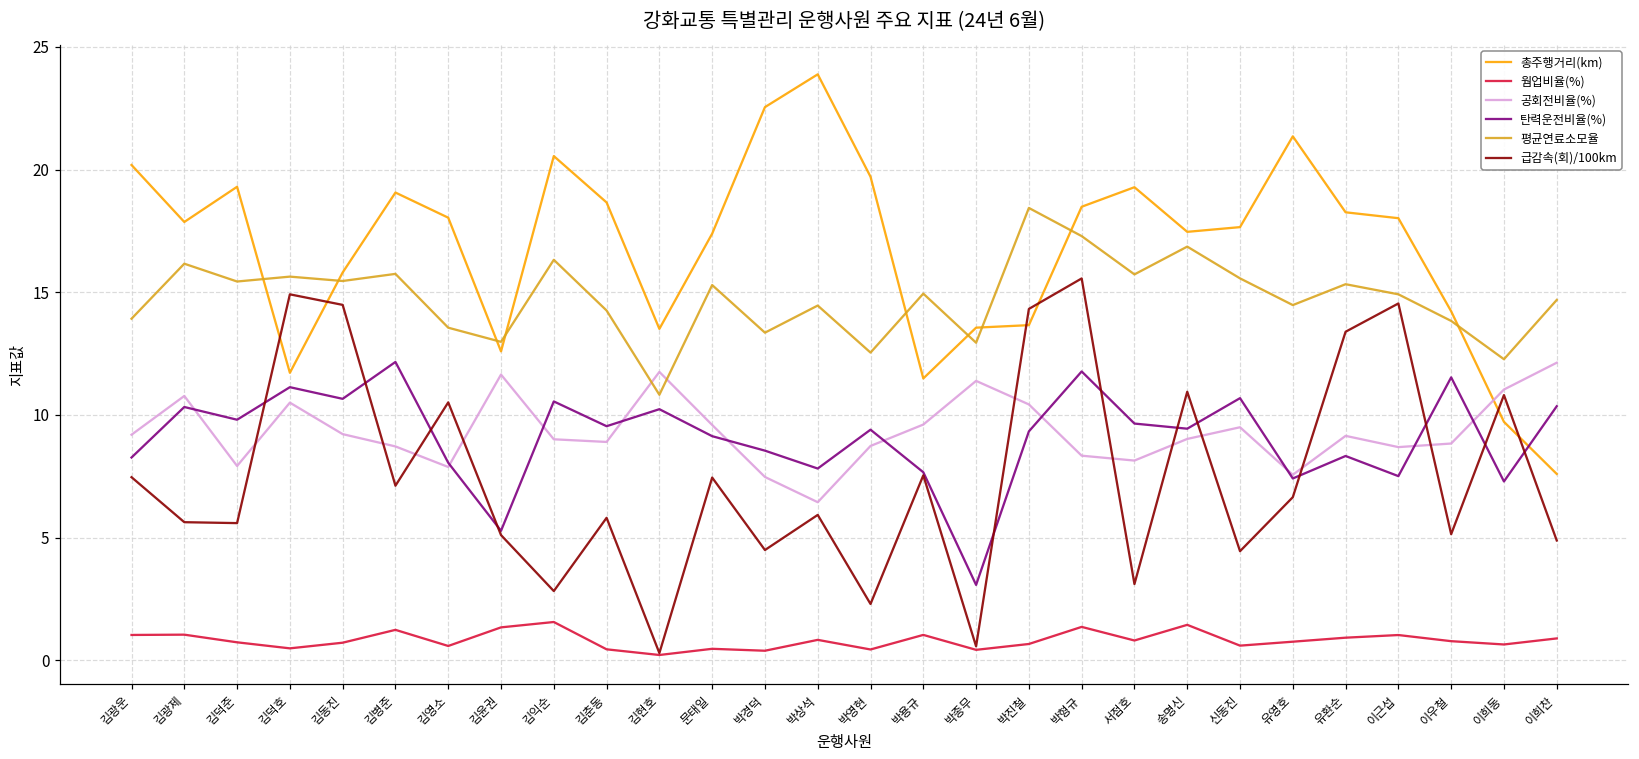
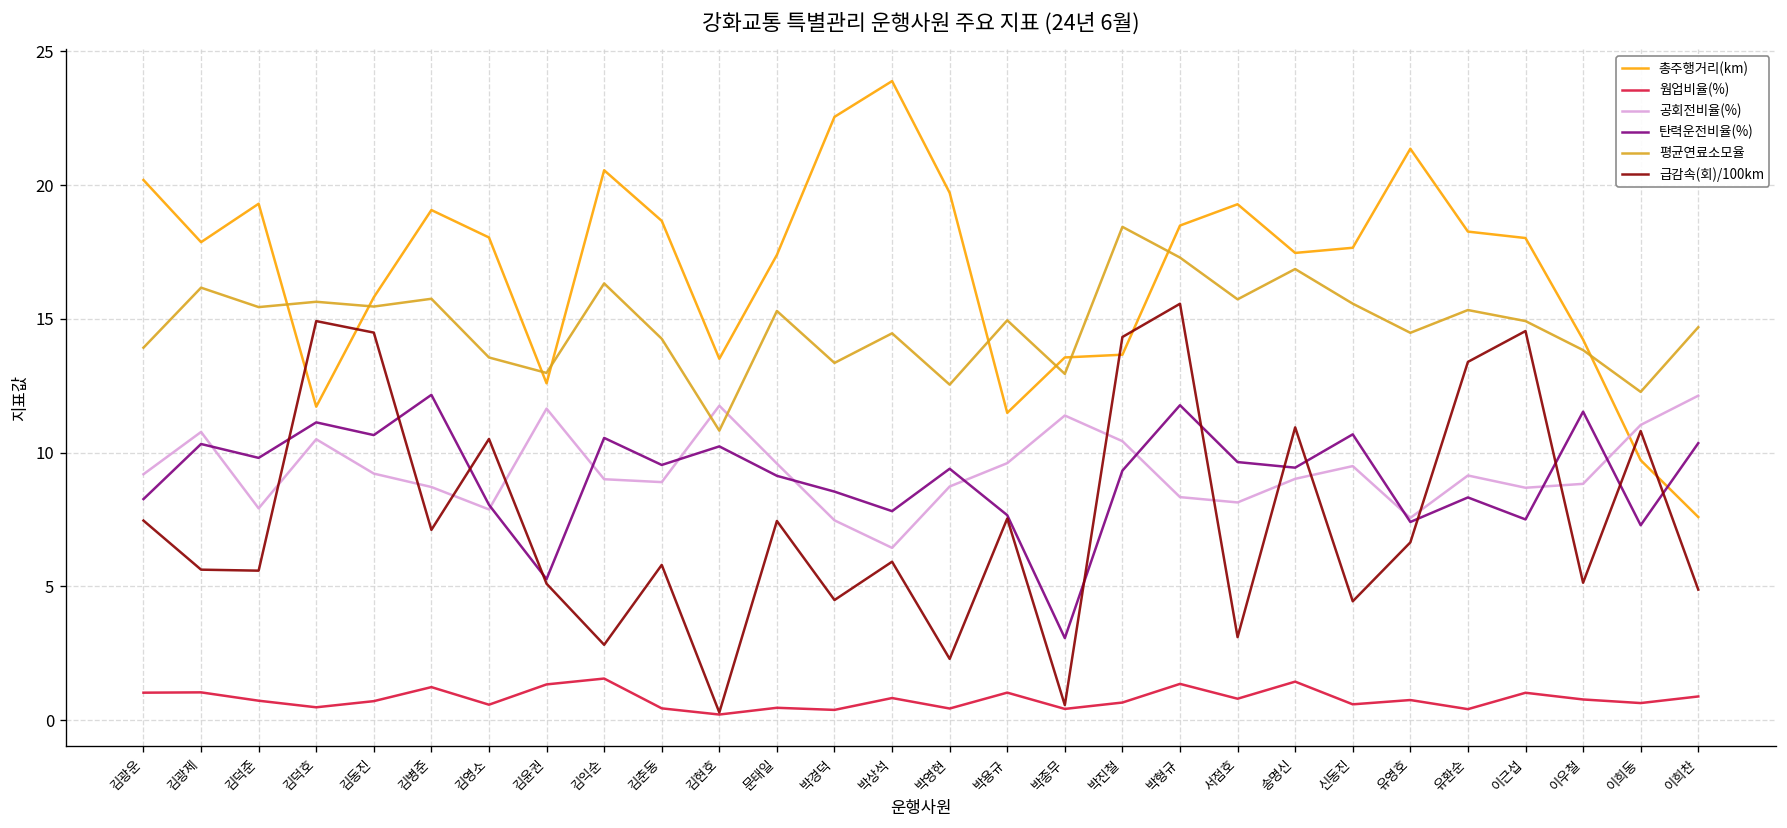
웜업비율(%), 유환순: 0.9 -> 0.4
